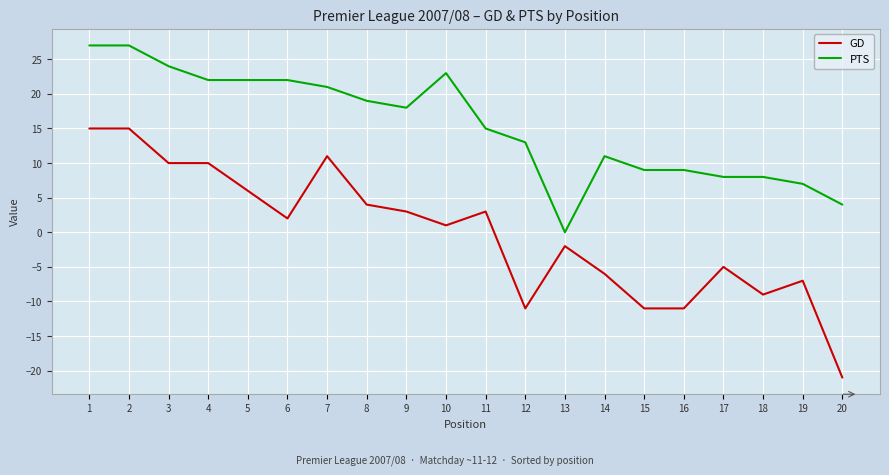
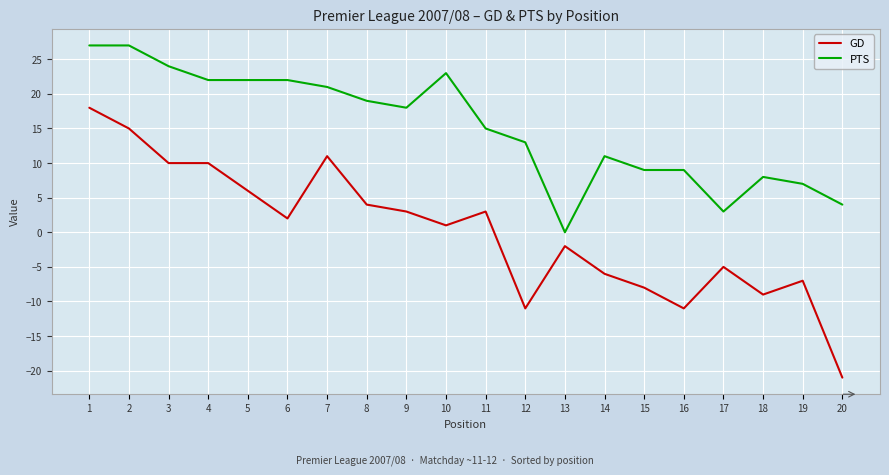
GD, 1: 15 -> 18
GD, 15: -11 -> -8
PTS, 17: 8 -> 3
